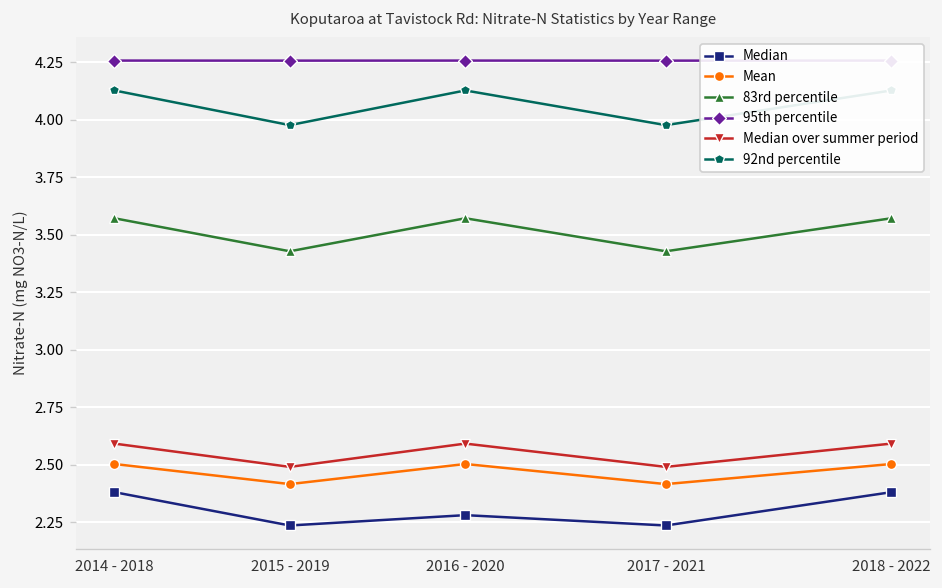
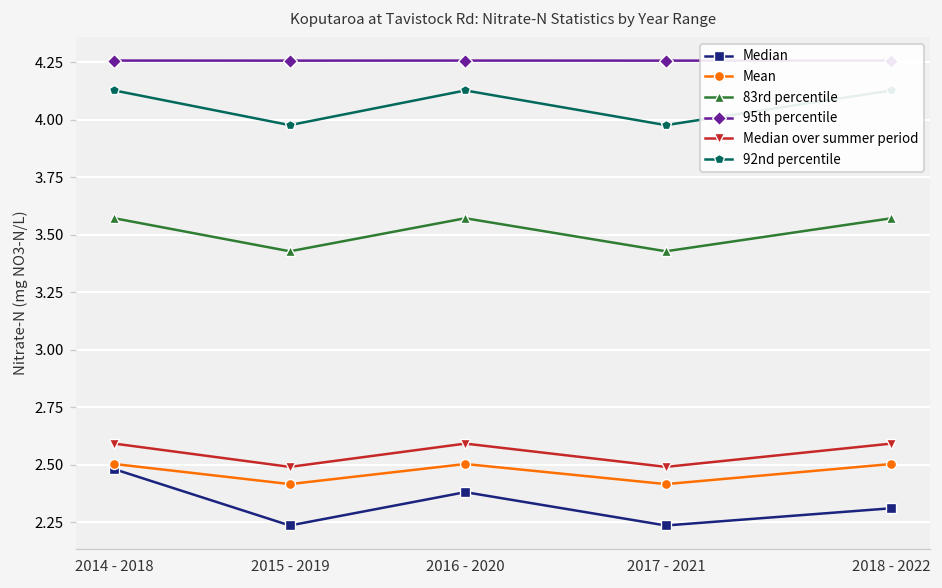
Median, 2014 - 2018: 2.38 -> 2.48
Median, 2016 - 2020: 2.28 -> 2.38
Median, 2018 - 2022: 2.38 -> 2.31
